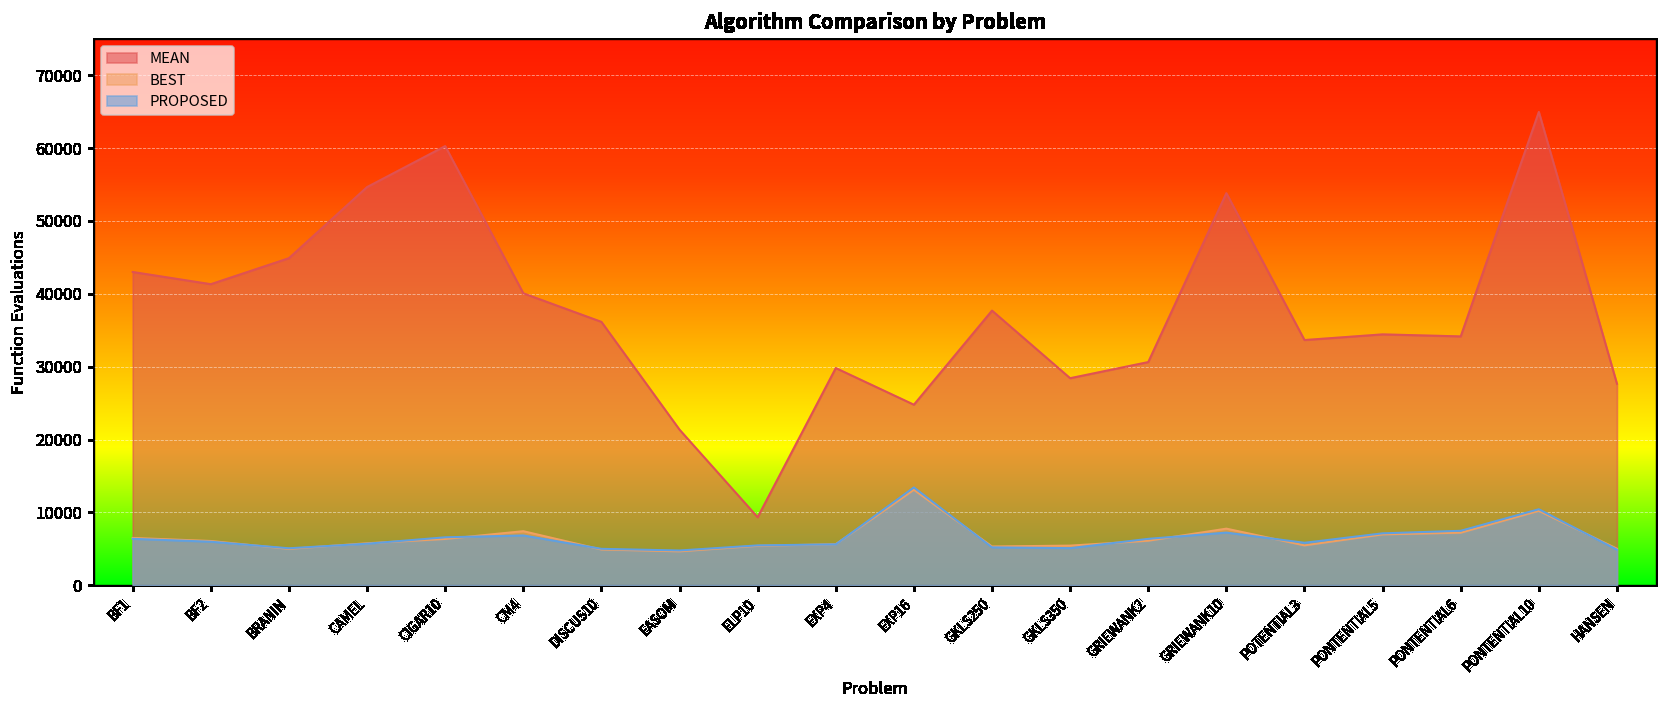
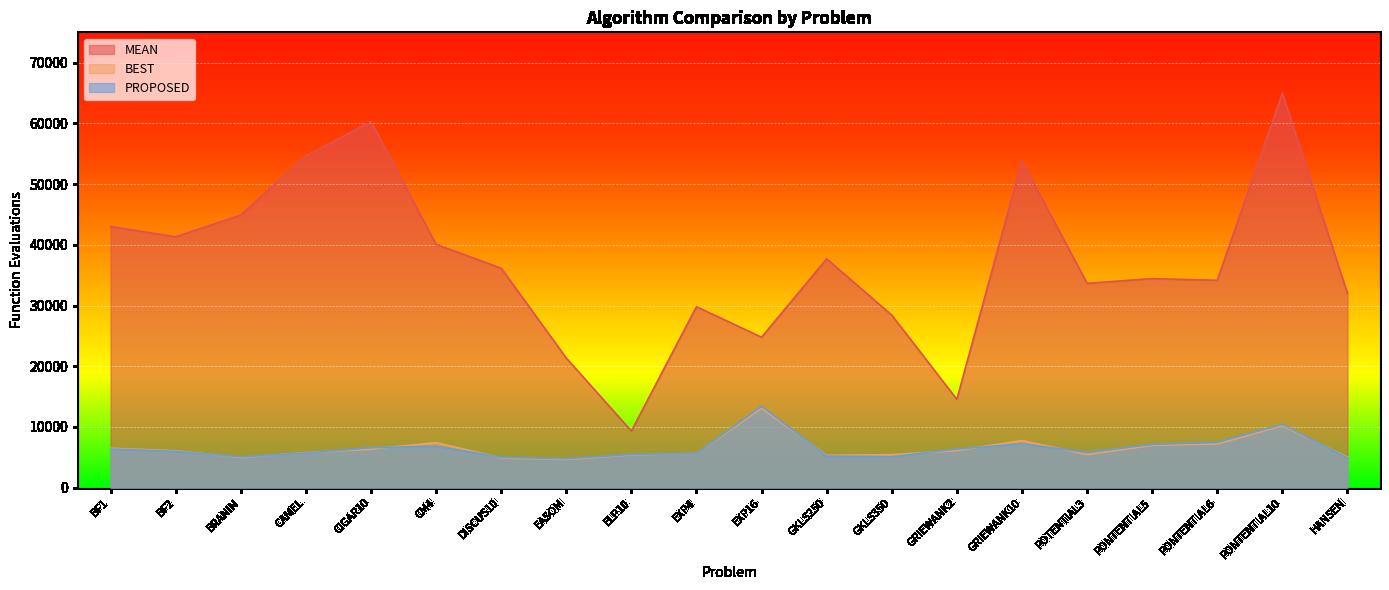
MEAN, GRIEWANK2: 31000 -> 15000
MEAN, HANSEN: 28000 -> 32000
